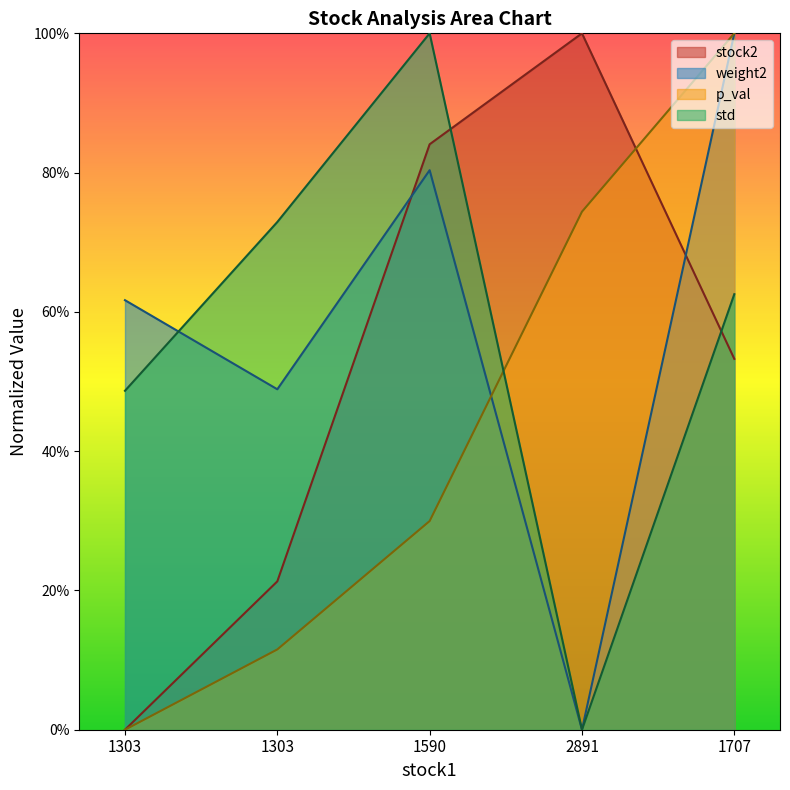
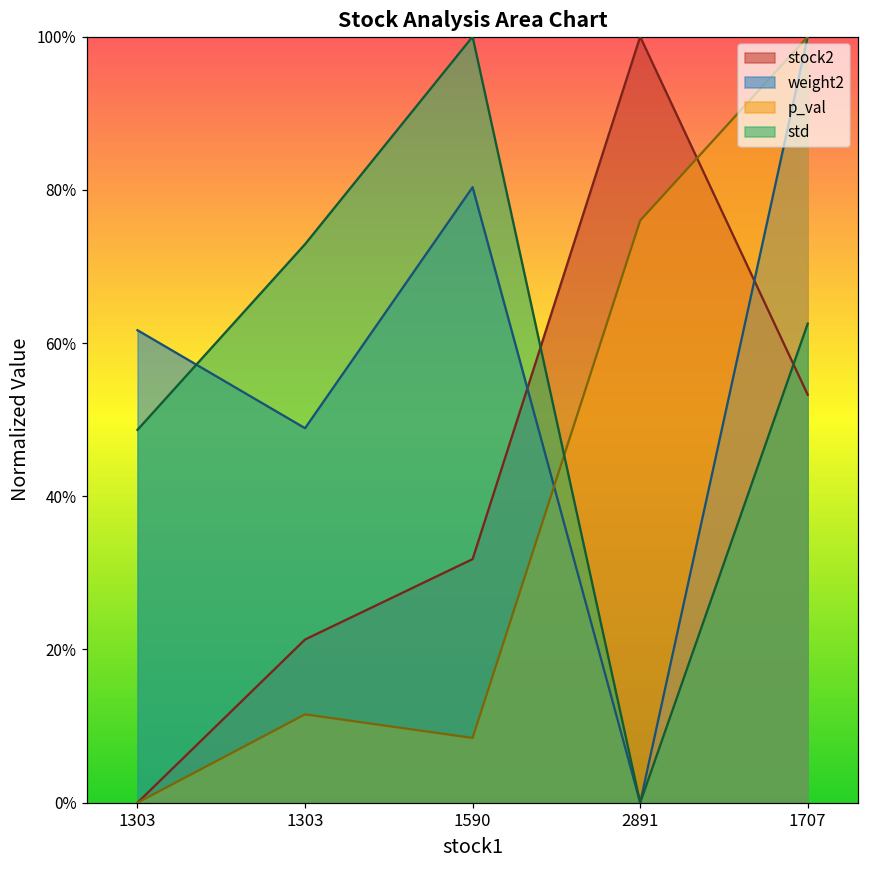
stock2, 1590: 84% -> 32%
p_val, 1590: 30% -> 8%
p_val, 2891: 74% -> 76%
